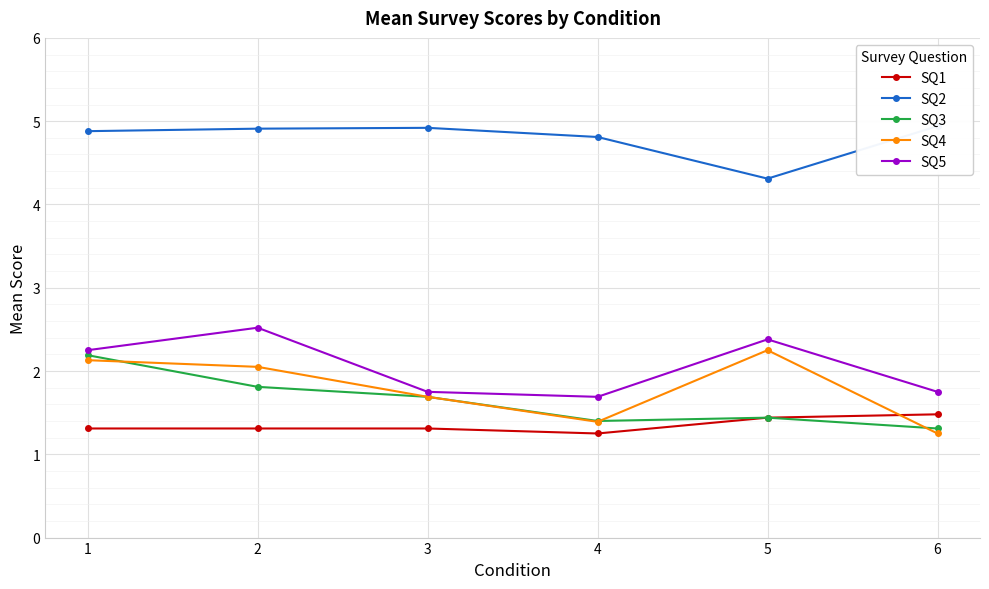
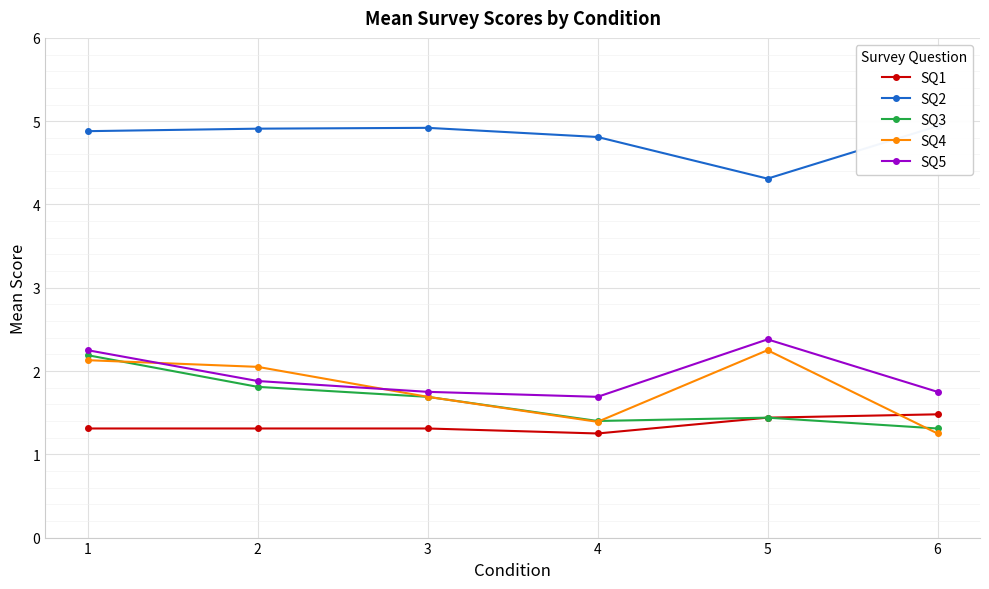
SQ5, 2: 2.5 -> 1.9
